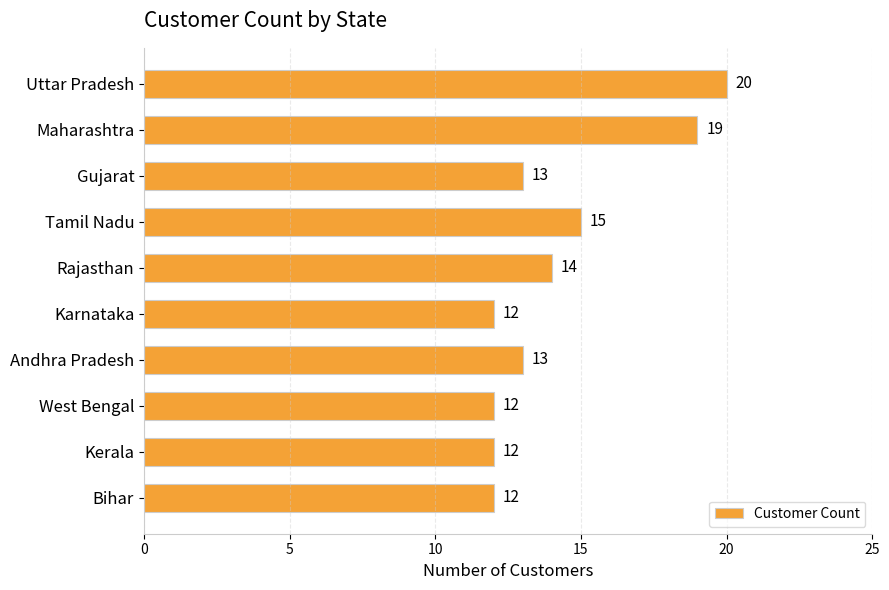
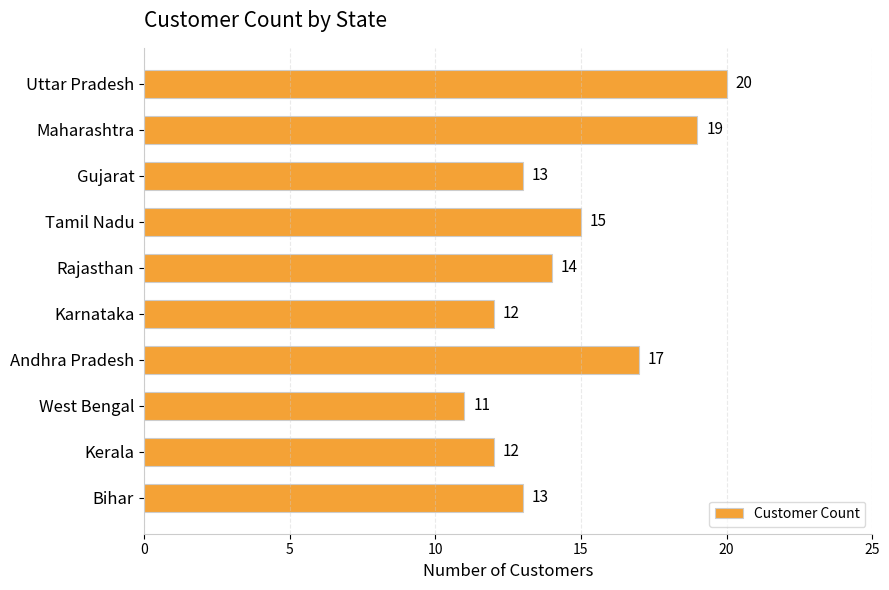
Andhra Pradesh: 13 -> 17
West Bengal: 12 -> 11
Bihar: 12 -> 13
